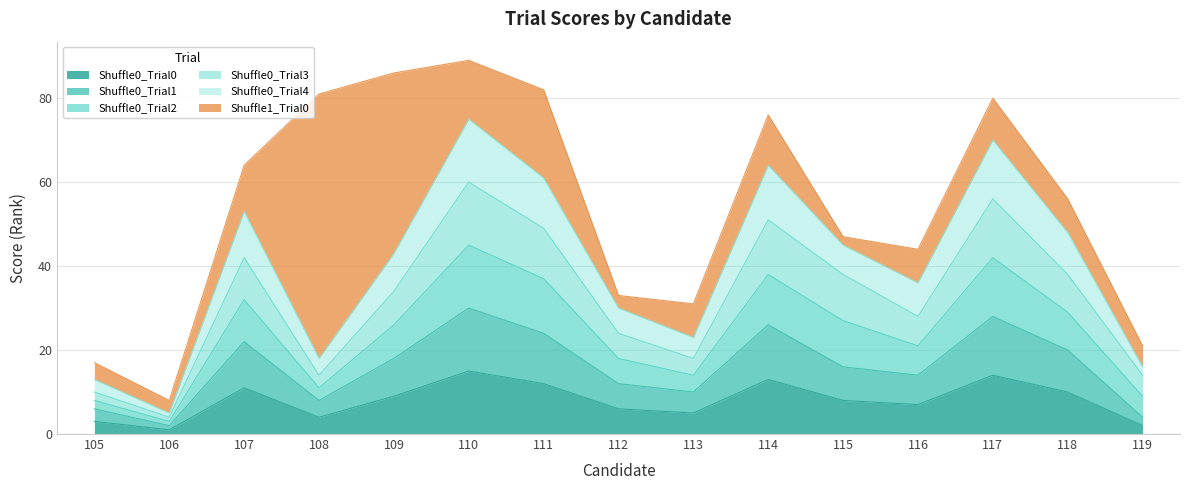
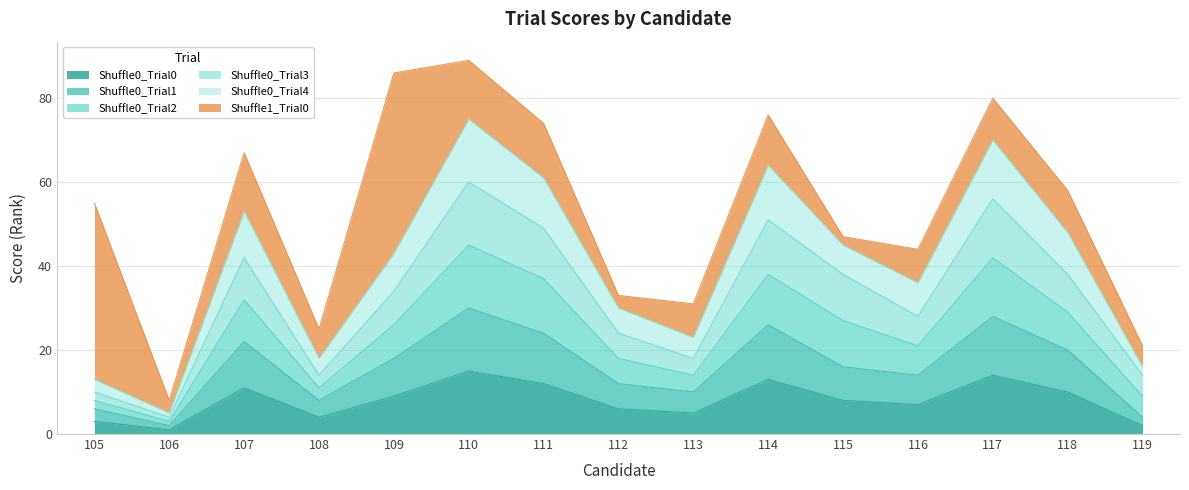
Shuffle1_Trial0, 105: 4 -> 42
Shuffle1_Trial0, 107: 11 -> 14
Shuffle1_Trial0, 108: 63 -> 7
Shuffle1_Trial0, 111: 21 -> 13
Shuffle1_Trial0, 118: 8 -> 10
